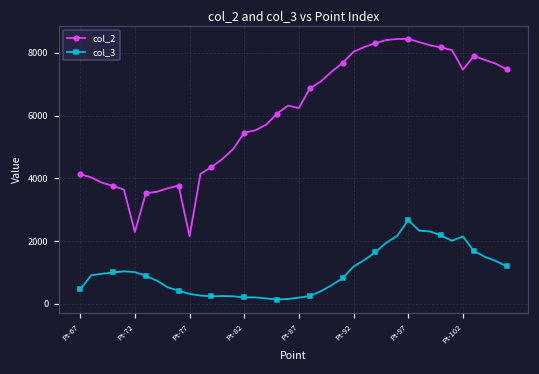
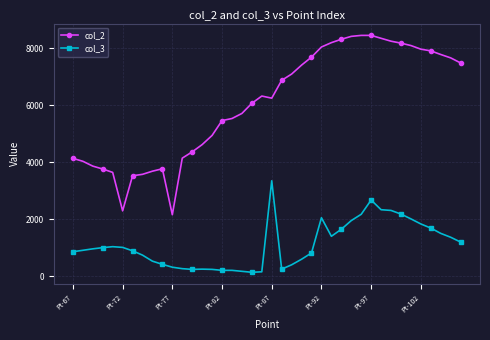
col_3, Pt-67: 500 -> 900
col_3, Pt-87: 200 -> 3300
col_3, Pt-92: 1200 -> 2100
col_2, Pt-102: 7500 -> 8000
col_3, Pt-102: 2100 -> 1800
